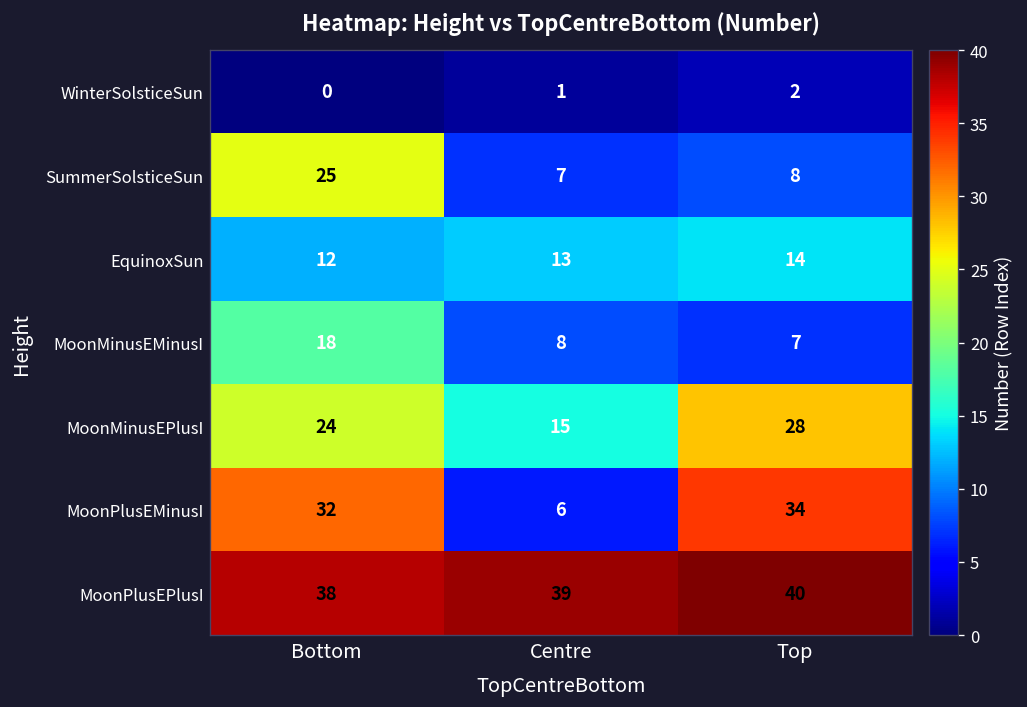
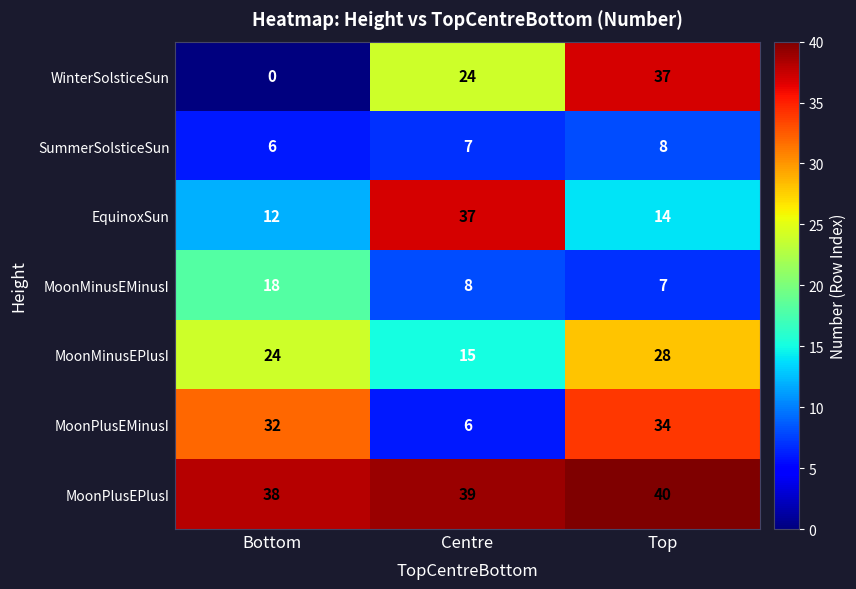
WinterSolsticeSun, Centre: 1 -> 24
WinterSolsticeSun, Top: 2 -> 37
SummerSolsticeSun, Bottom: 25 -> 6
EquinoxSun, Centre: 13 -> 37
